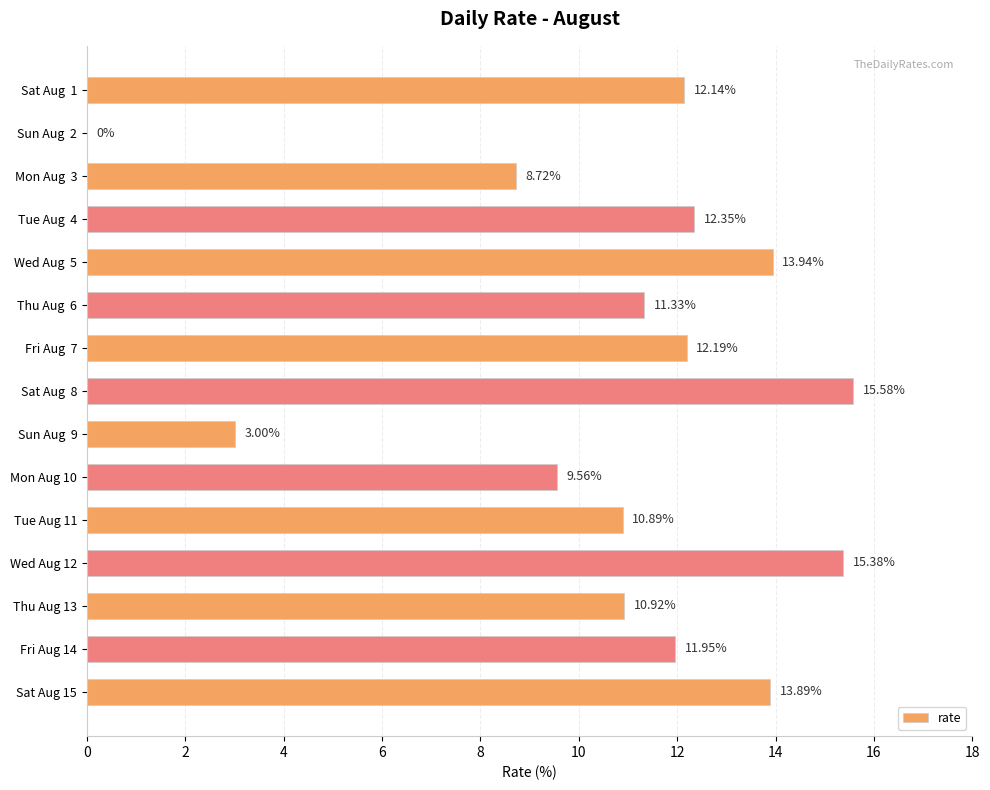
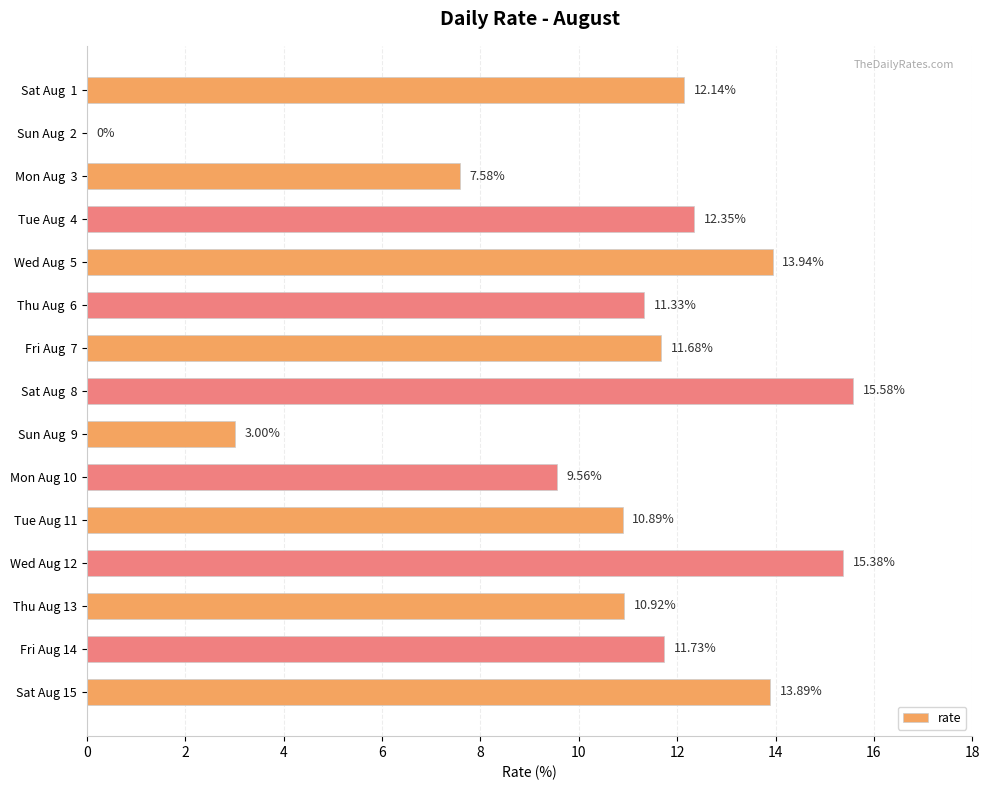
Mon Aug 3: 8.72% -> 7.58%
Fri Aug 7: 12.19% -> 11.68%
Fri Aug 14: 11.95% -> 11.73%
